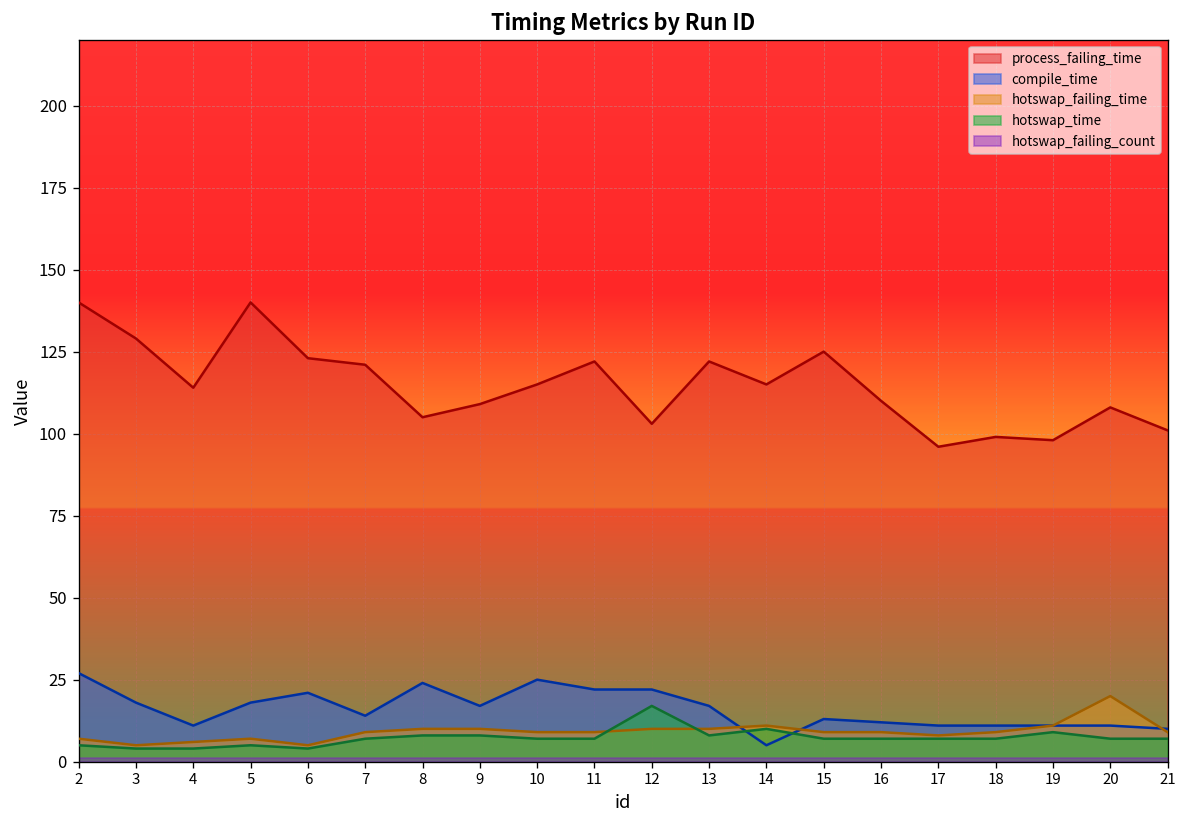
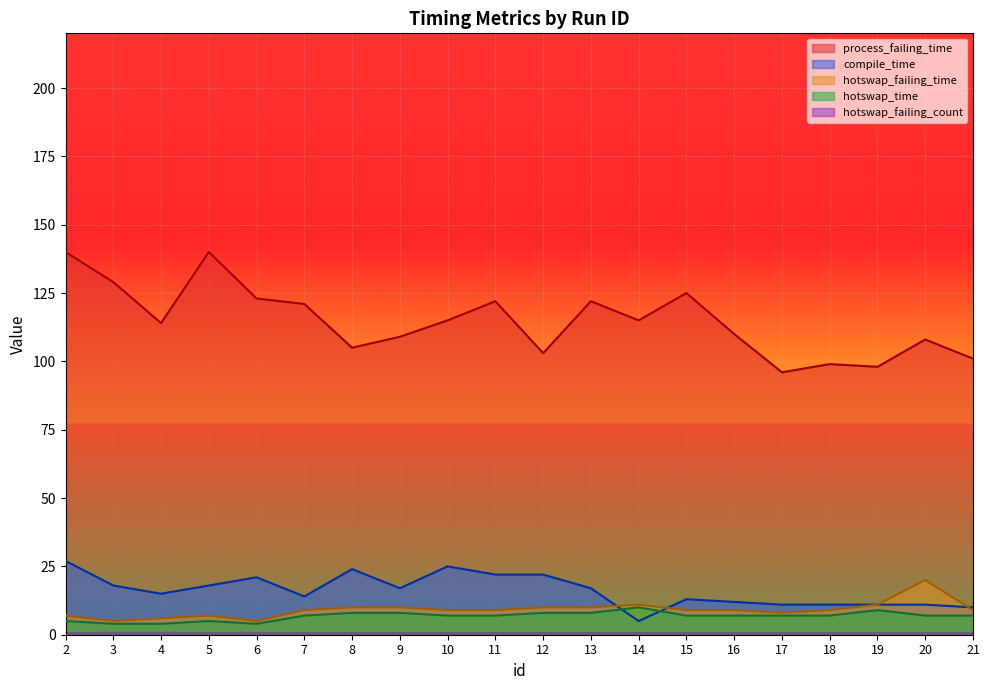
compile_time, 4: 11 -> 15
hotswap_time, 12: 17 -> 8
